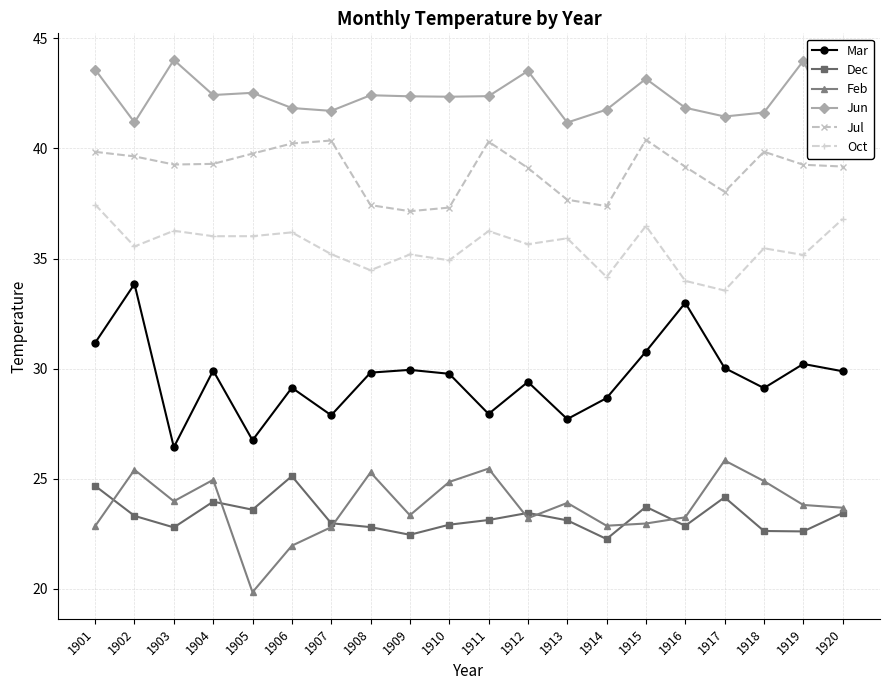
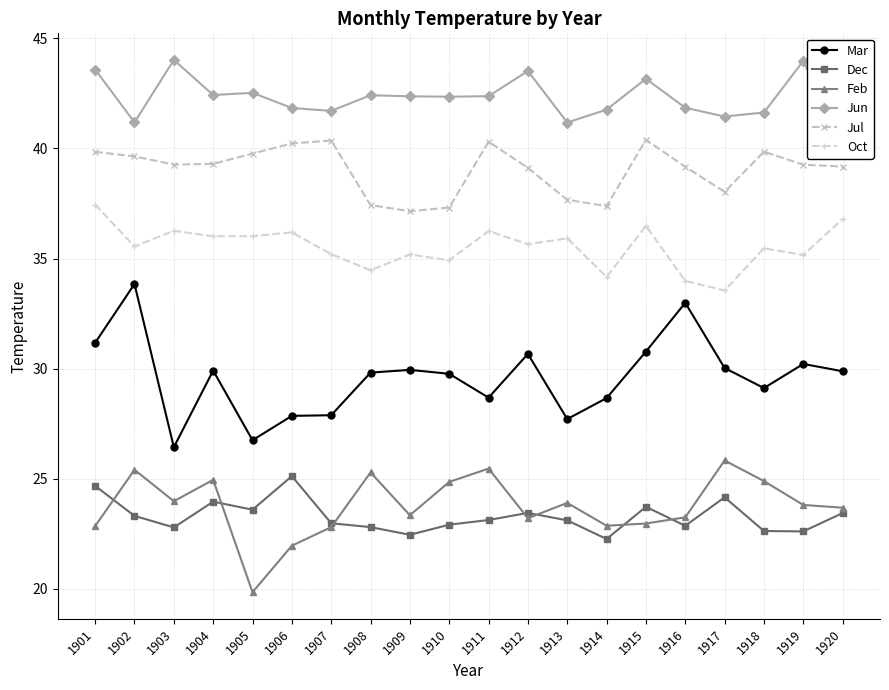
Mar, 1906: 29.1 -> 27.9
Mar, 1911: 27.9 -> 28.7
Mar, 1912: 29.4 -> 30.7
